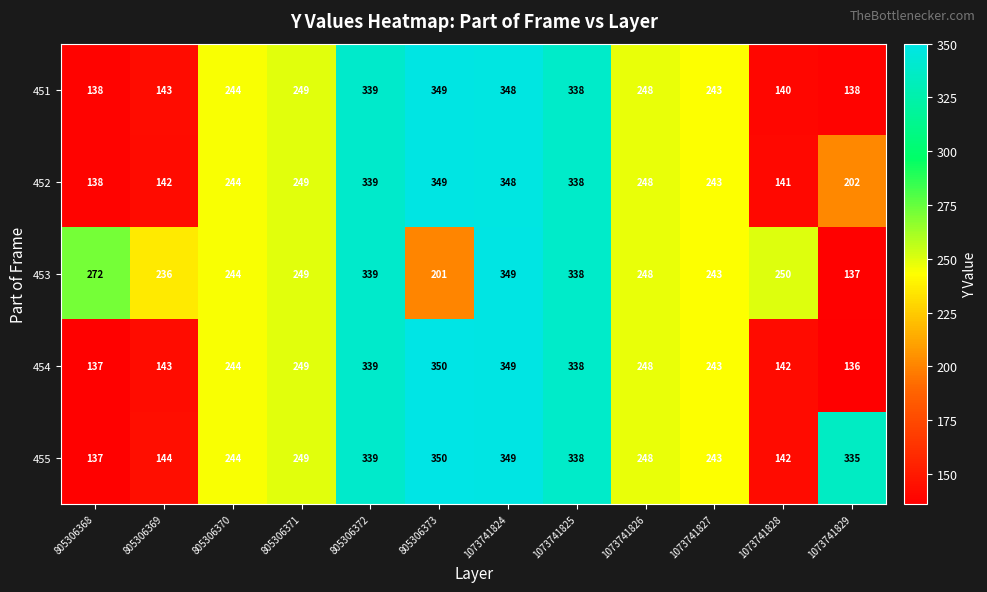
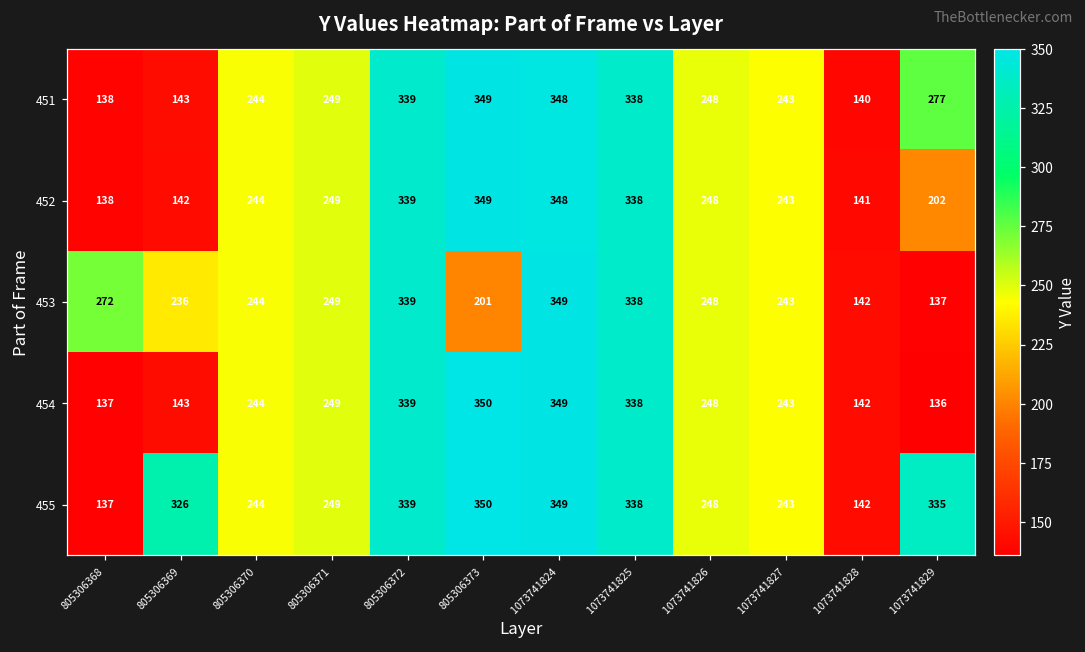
451, 1073741829: 138 -> 277
453, 1073741828: 250 -> 142
455, 805306369: 144 -> 326
